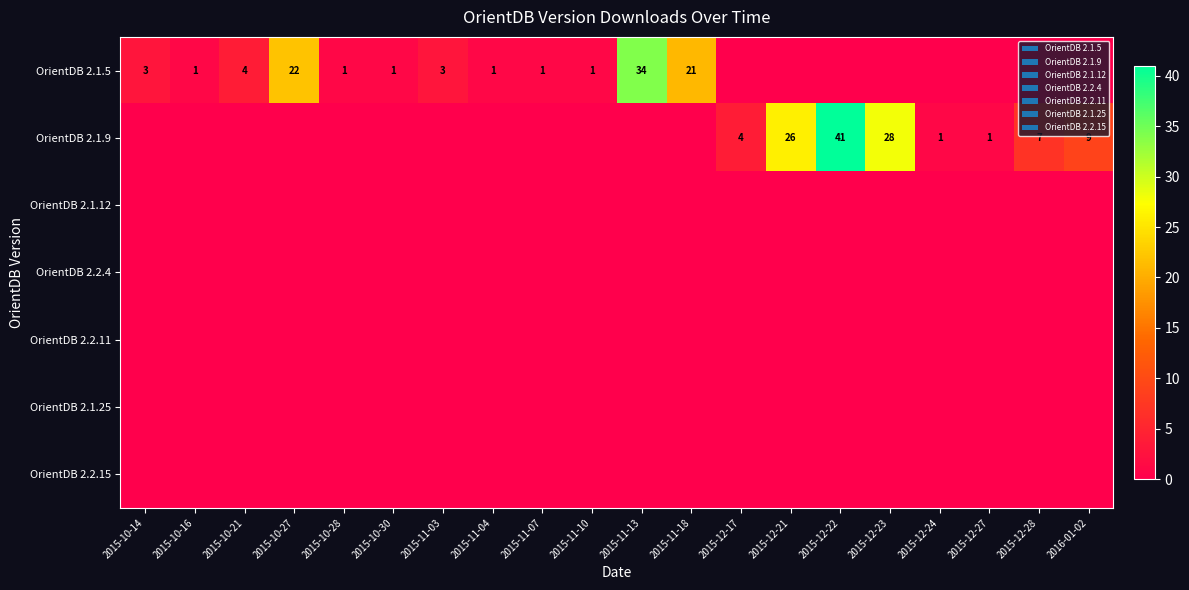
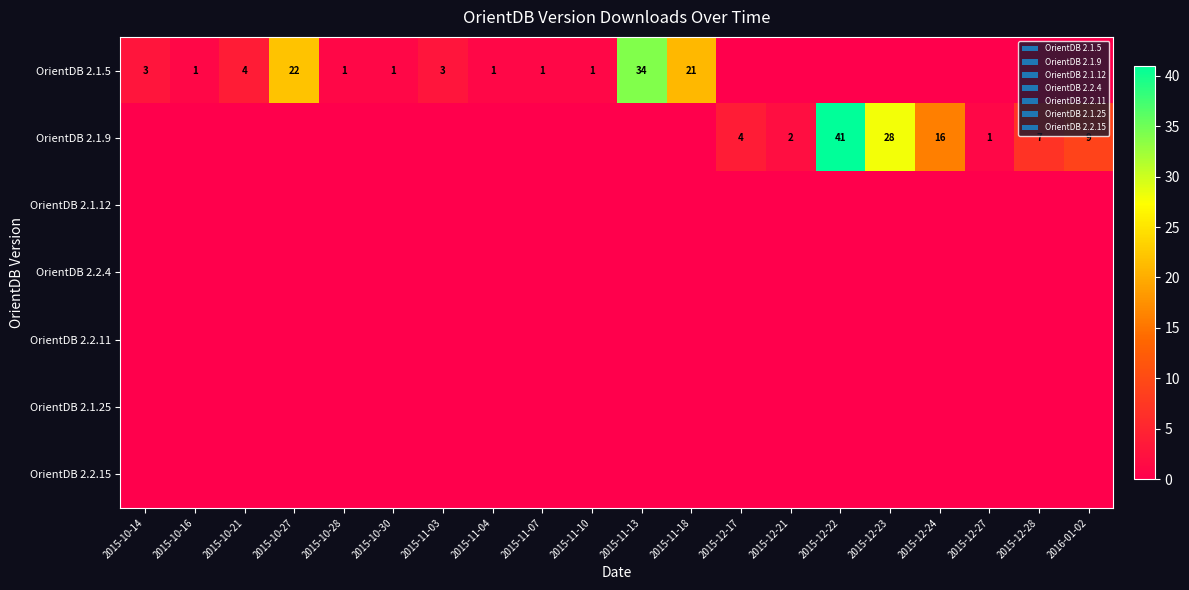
OrientDB 2.1.9, 2015-12-21: 26 -> 2
OrientDB 2.1.9, 2015-12-24: 1 -> 16
